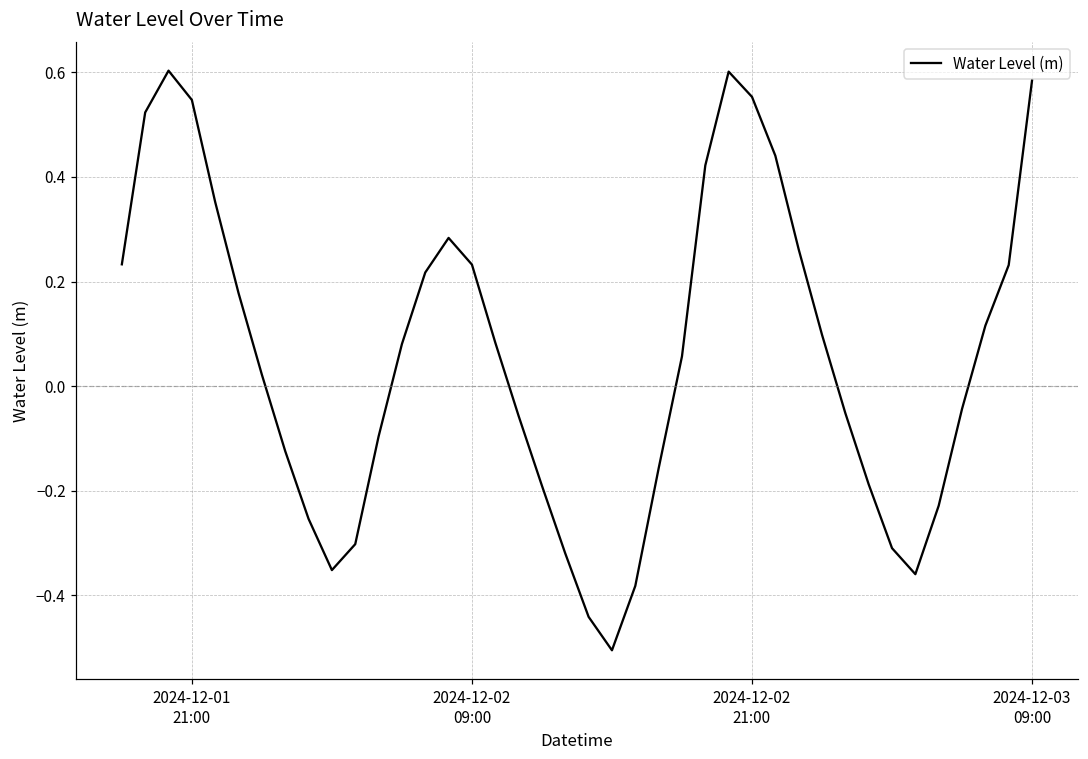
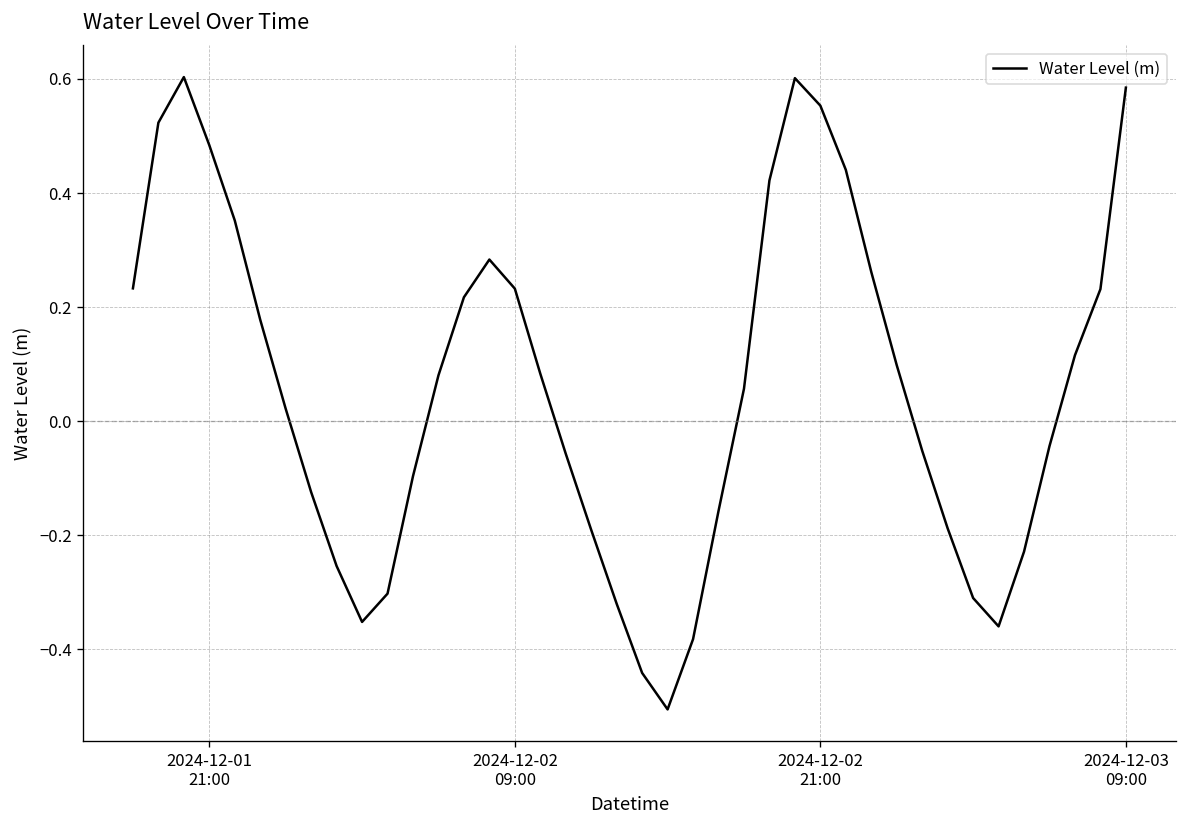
2024-12-01 21:00: 0.55 -> 0.48
